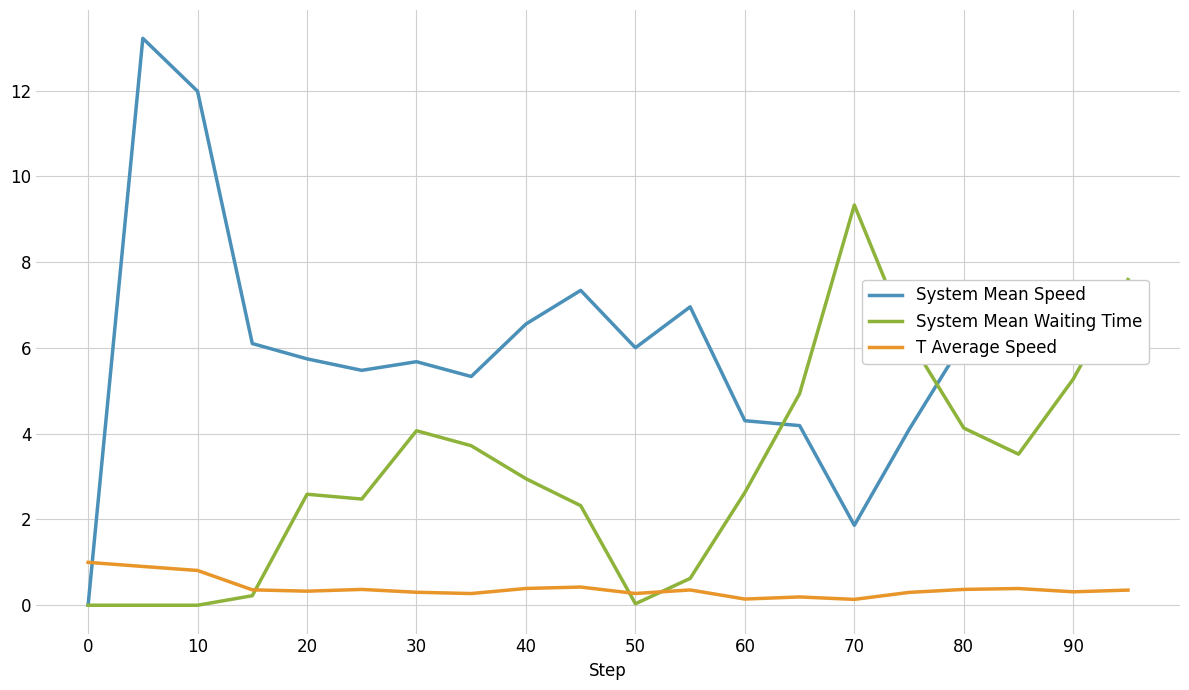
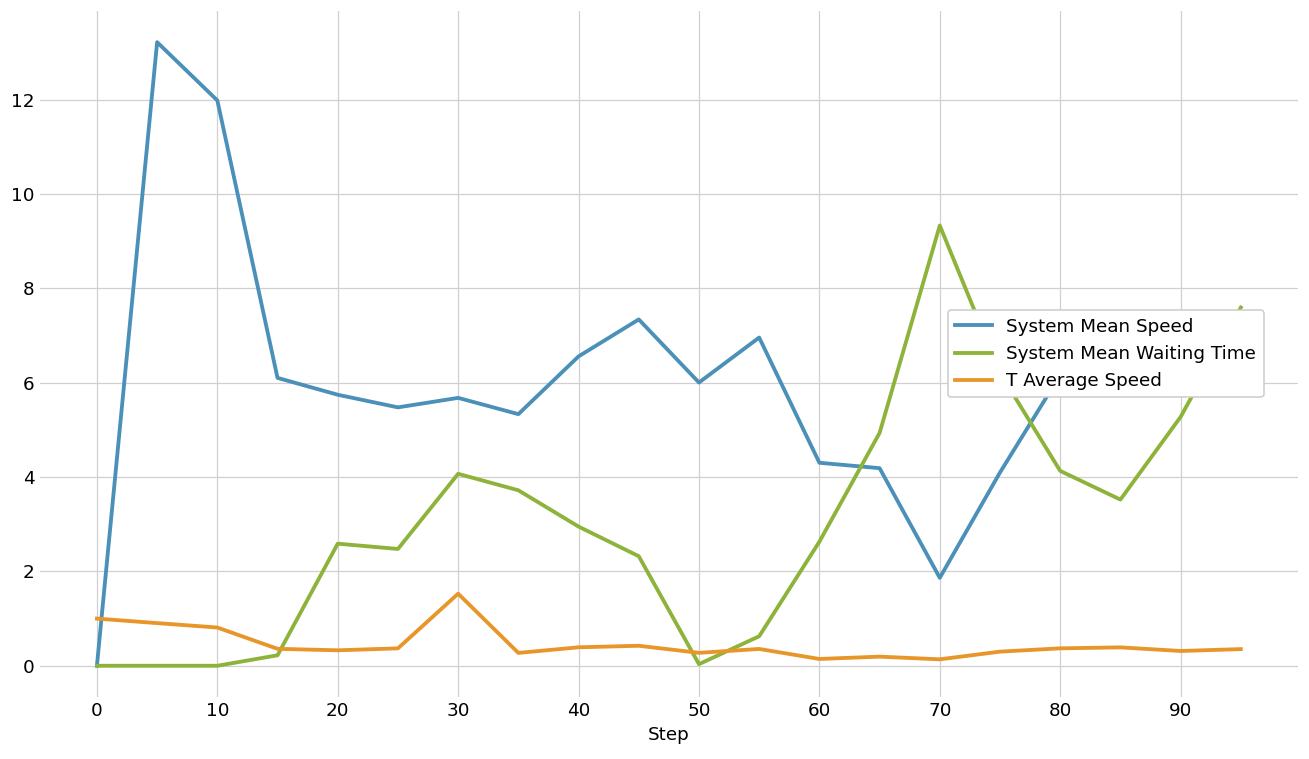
T Average Speed, 30: 0.3 -> 1.5
